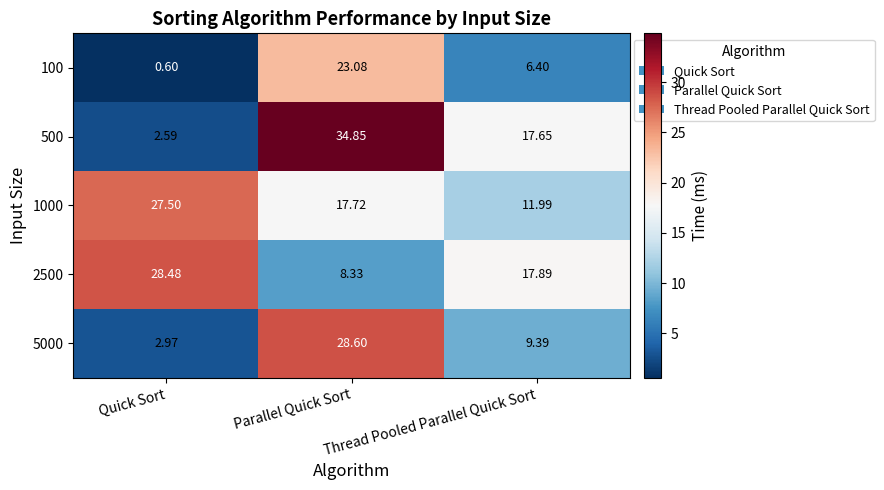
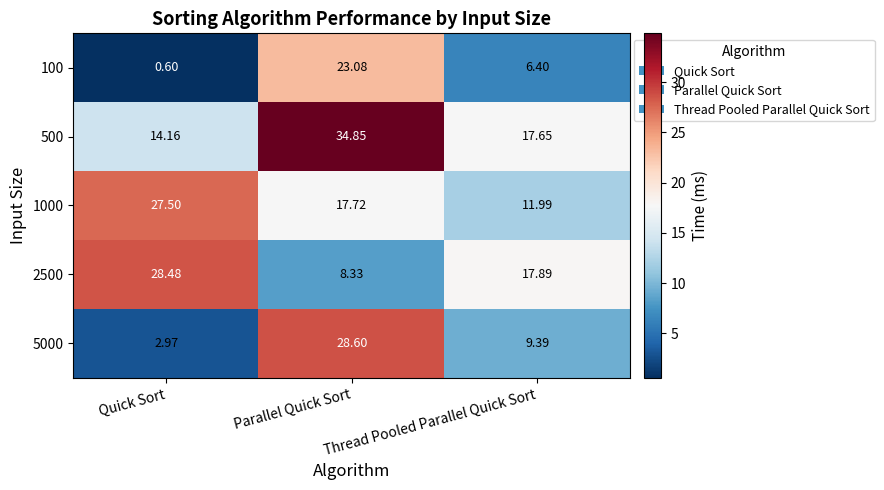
500, Quick Sort: 2.59 -> 14.16
